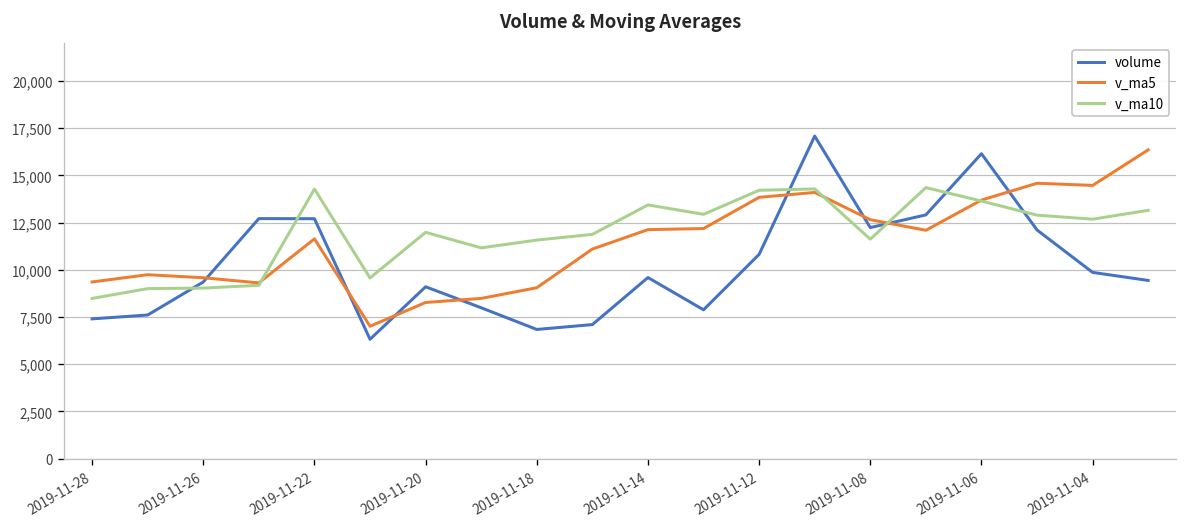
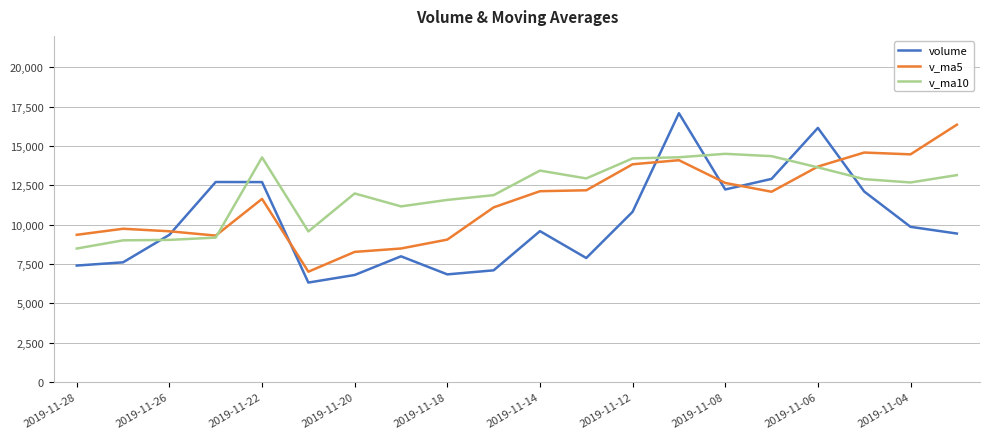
volume, 2019-11-20: 9,100 -> 6,800
v_ma10, 2019-11-08: 11,600 -> 14,500
